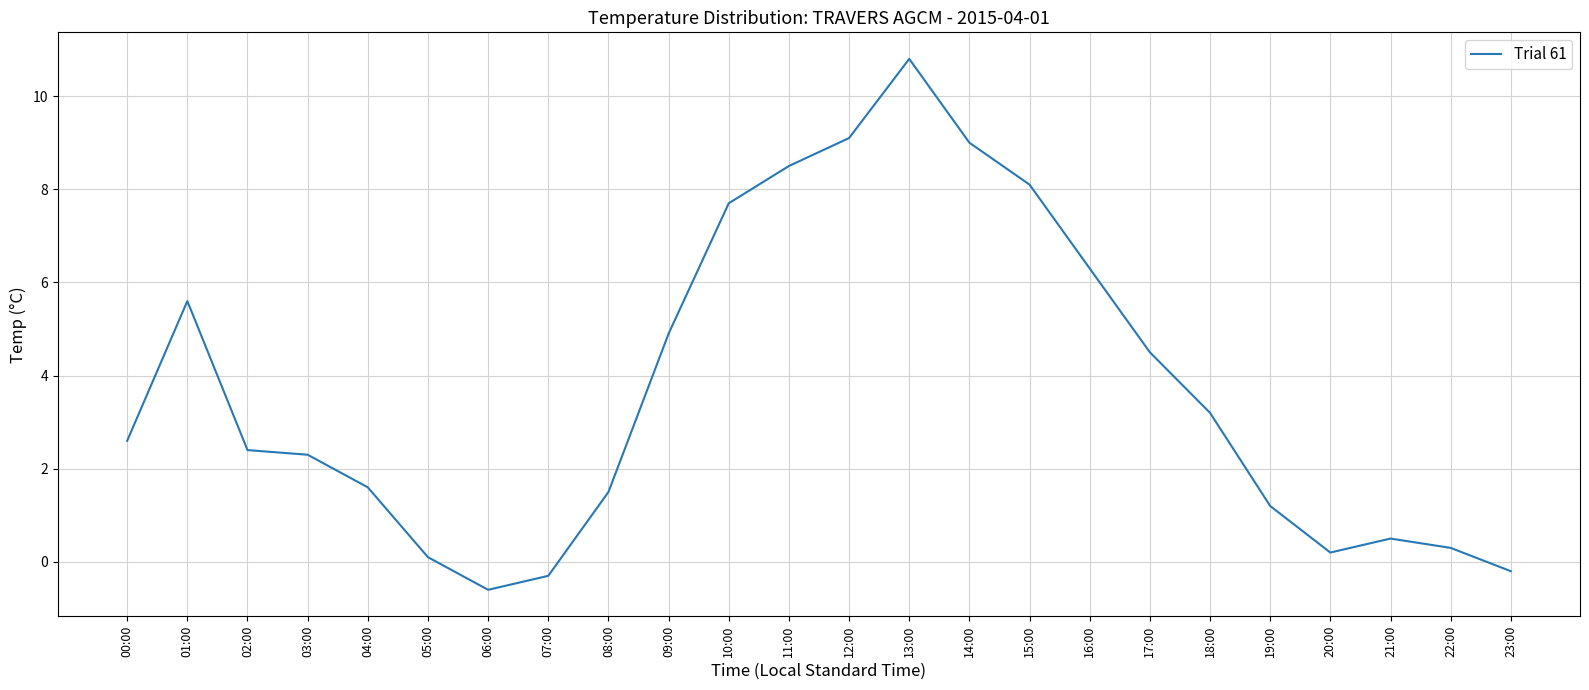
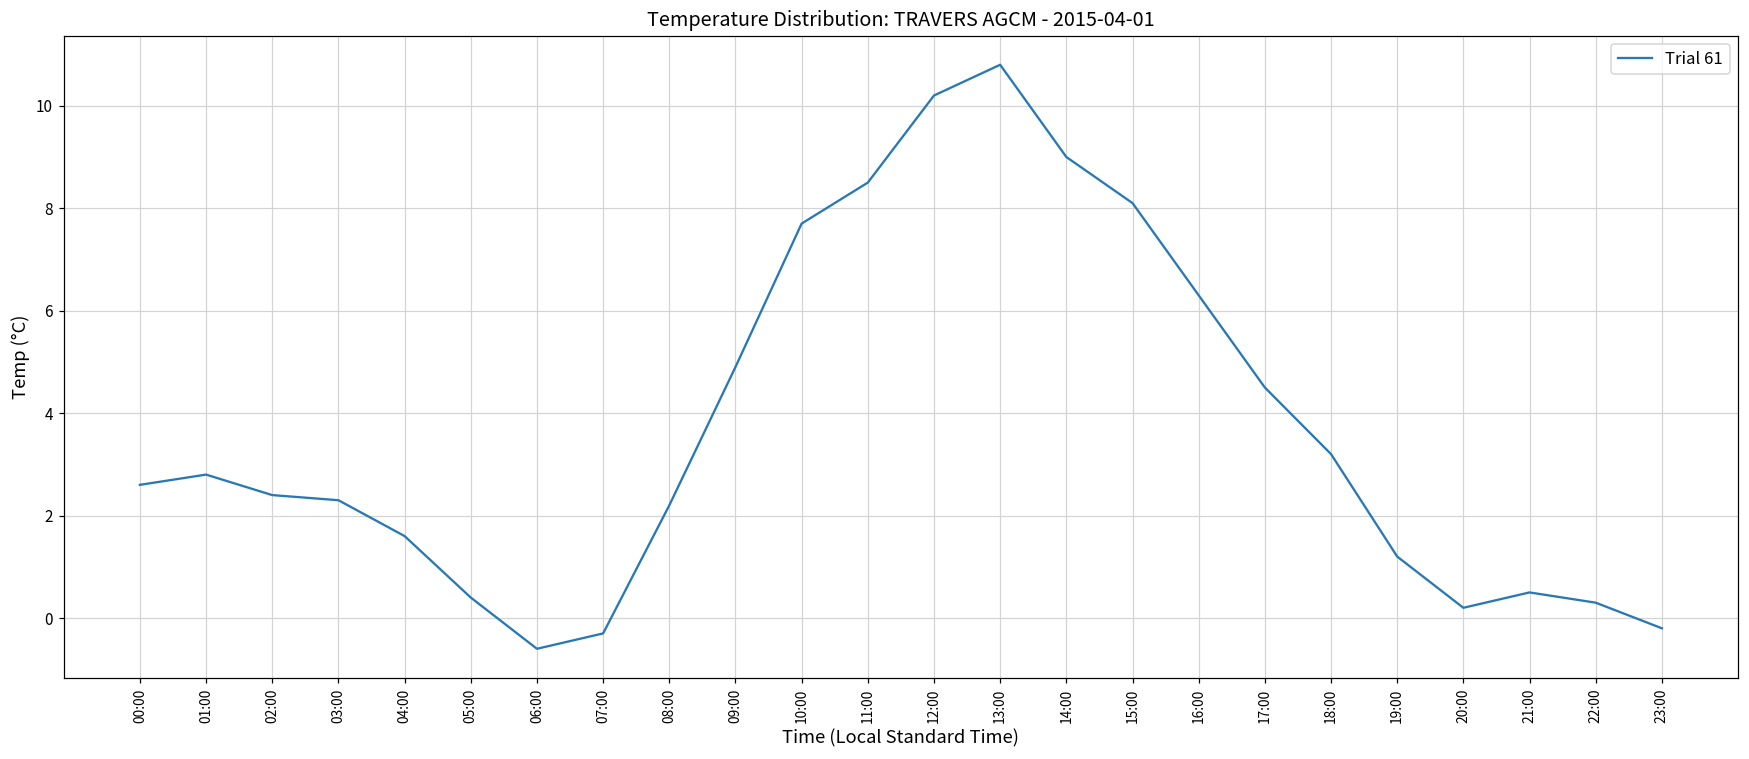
01:00: 5.6 -> 2.8
05:00: 0.1 -> 0.4
08:00: 1.5 -> 2.2
12:00: 9.1 -> 10.2
